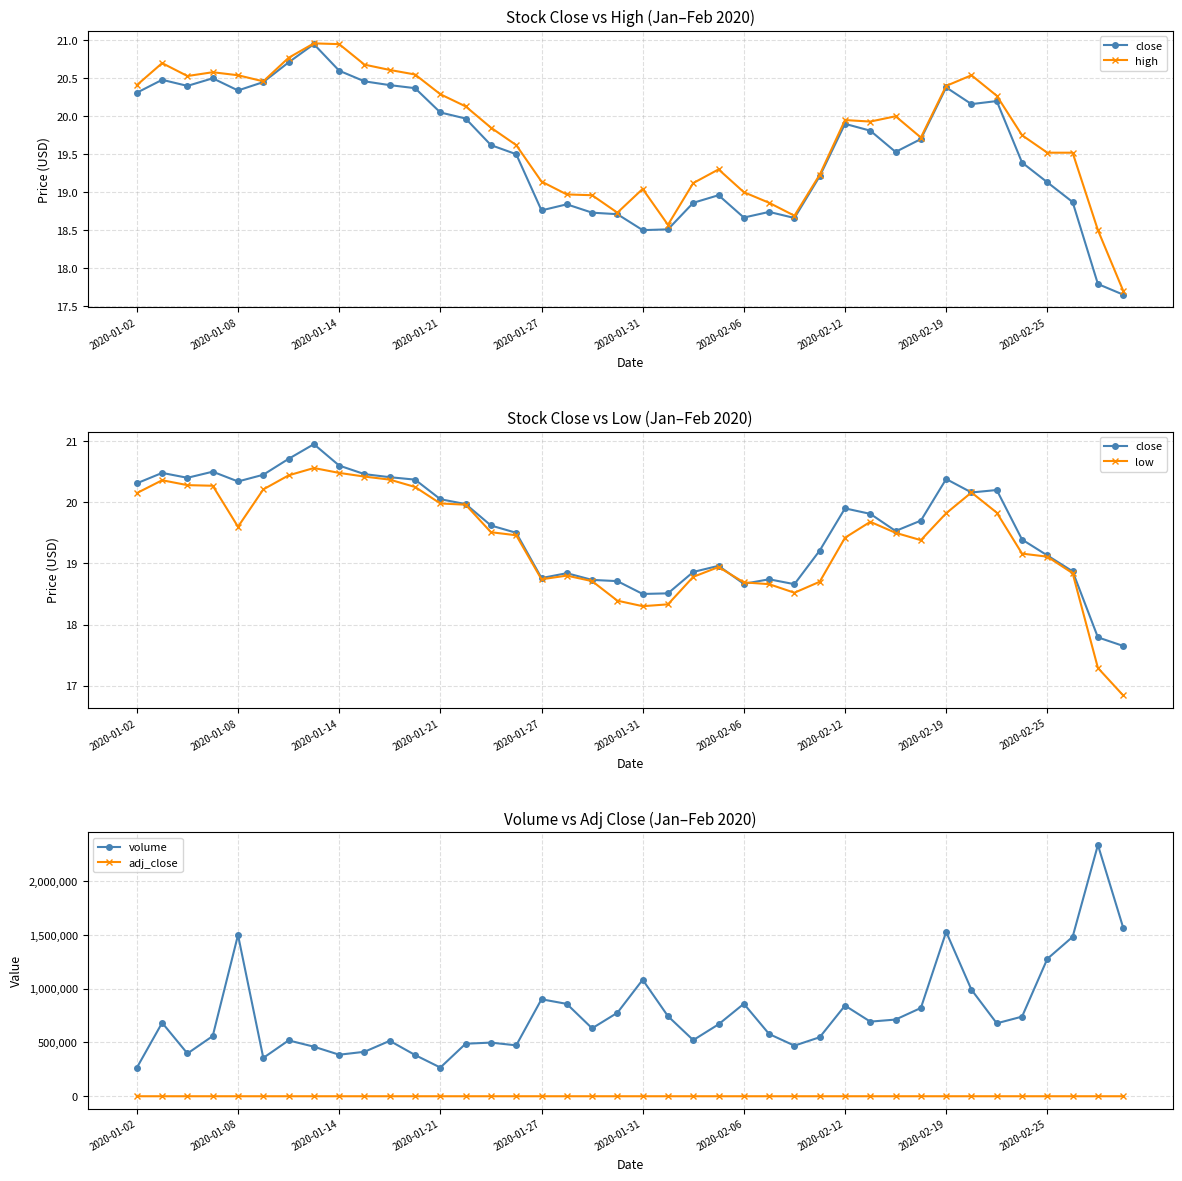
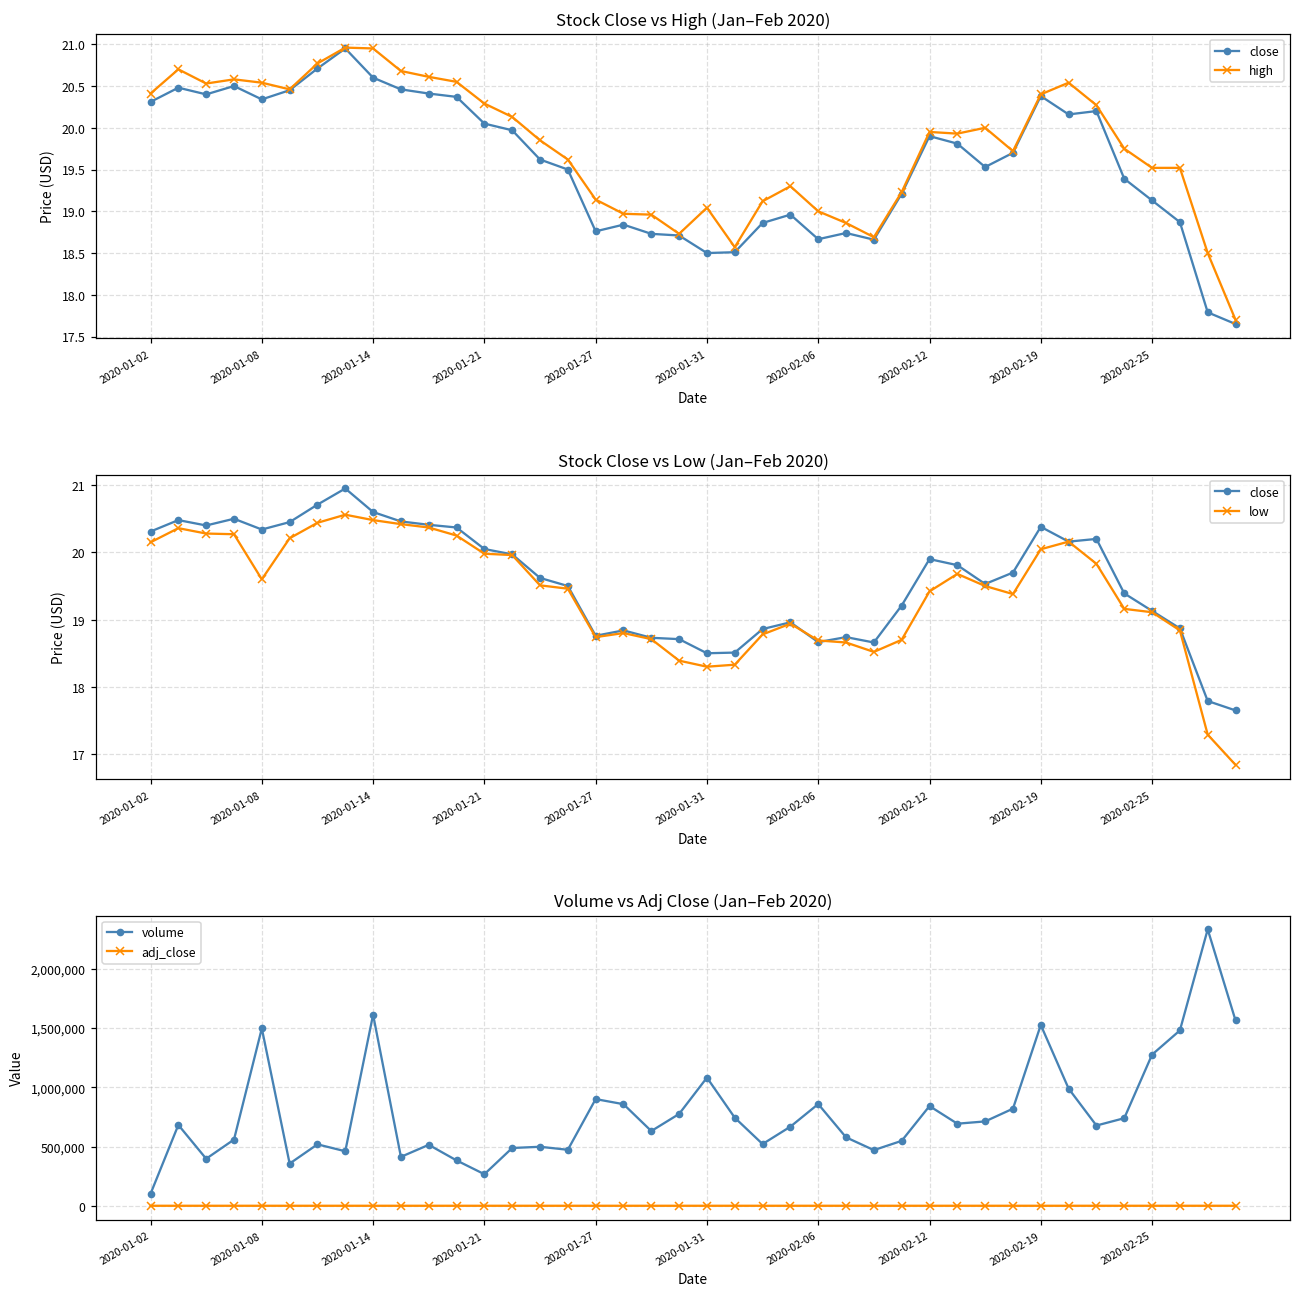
Stock Close vs Low (Jan–Feb 2020), low, 2020-02-19: 19.8 -> 20.0
Volume vs Adj Close (Jan–Feb 2020), volume, 2020-01-02: 260,000 -> 100,000
Volume vs Adj Close (Jan–Feb 2020), volume, 2020-01-14: 390,000 -> 1,610,000
